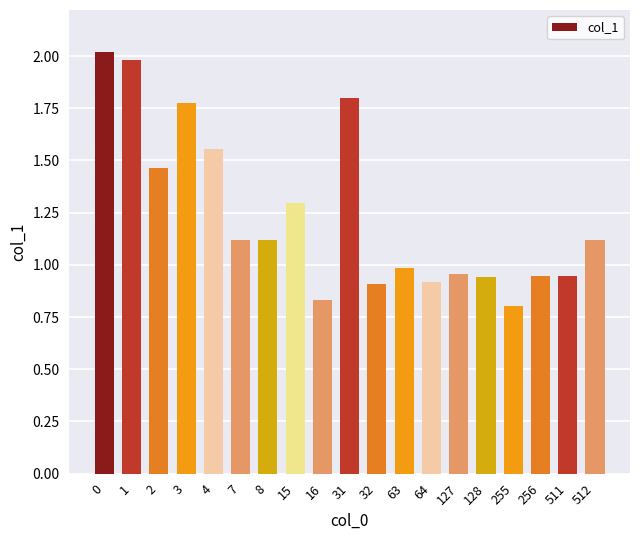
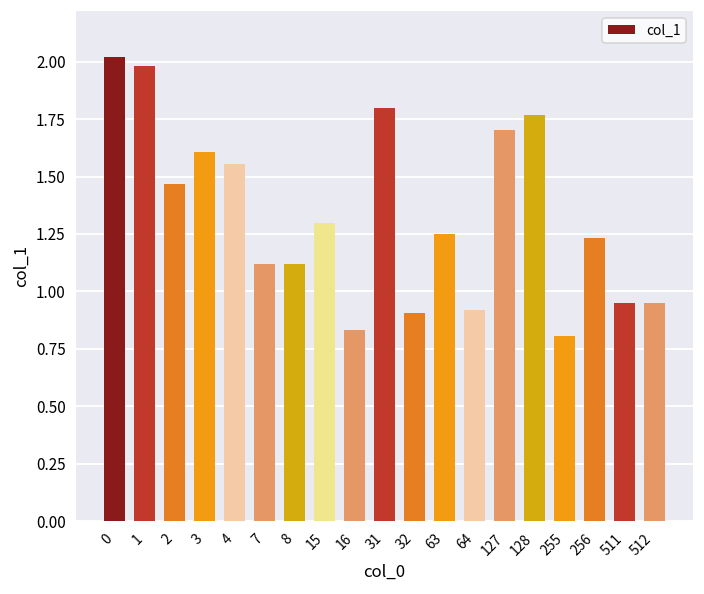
3: 1.78 -> 1.61
63: 0.99 -> 1.25
127: 0.96 -> 1.70
128: 0.94 -> 1.77
256: 0.95 -> 1.23
512: 1.12 -> 0.95
